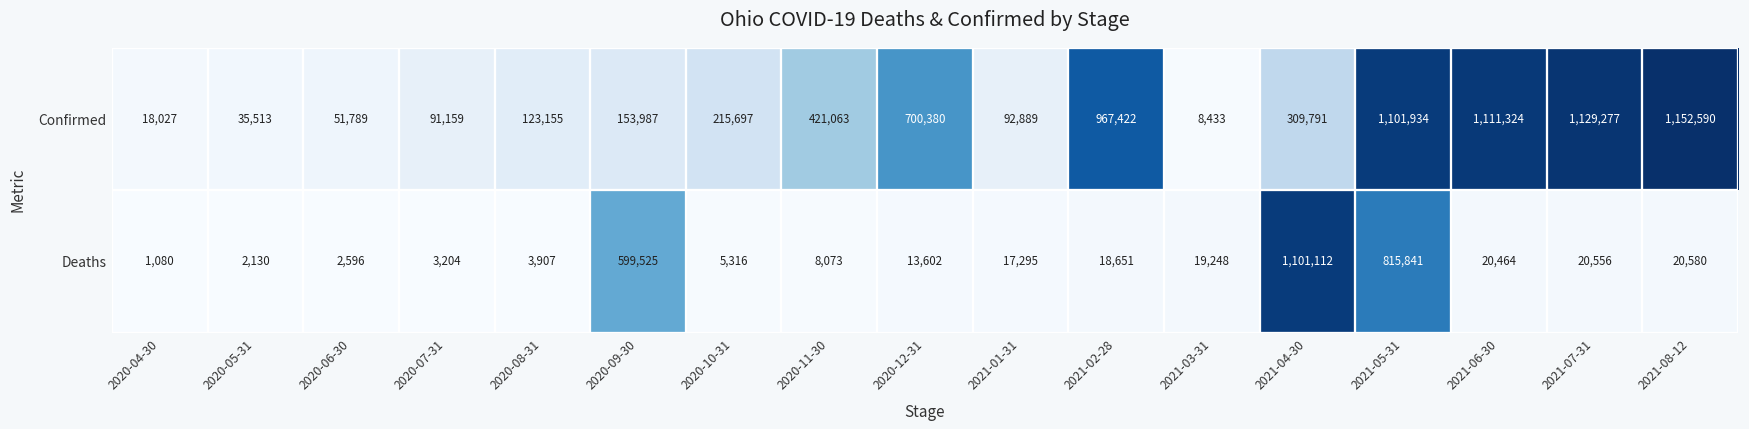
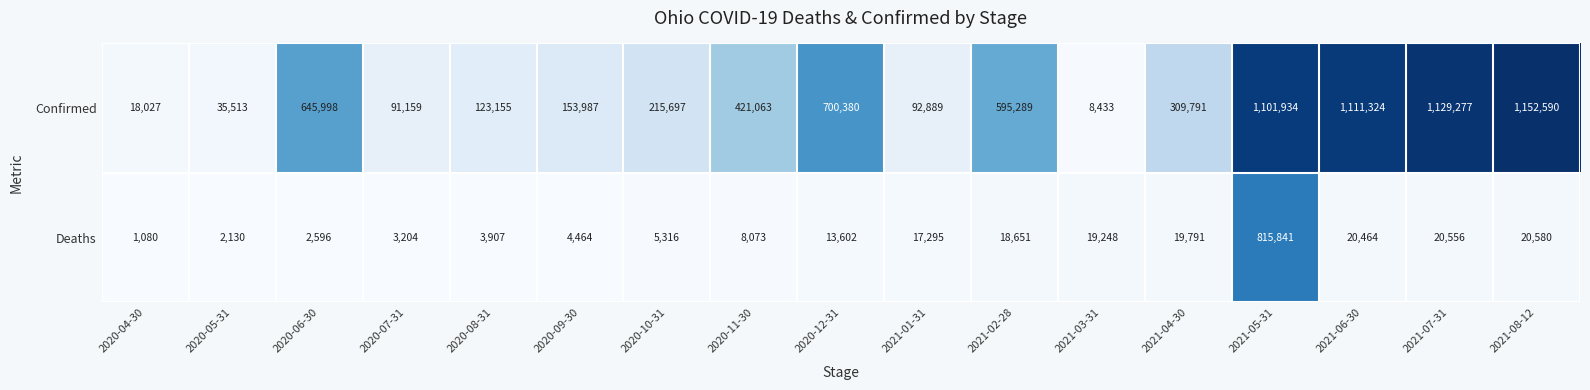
Confirmed, 2020-06-30: 51,789 -> 645,998
Confirmed, 2021-02-28: 967,422 -> 595,289
Deaths, 2020-09-30: 599,525 -> 4,464
Deaths, 2021-04-30: 1,101,112 -> 19,791
